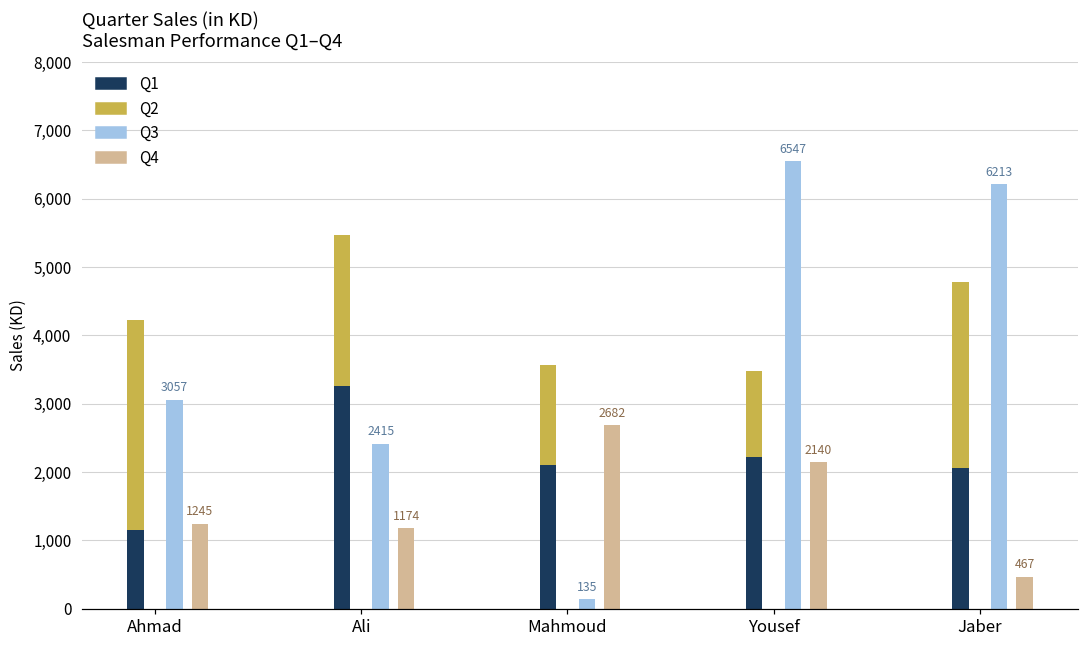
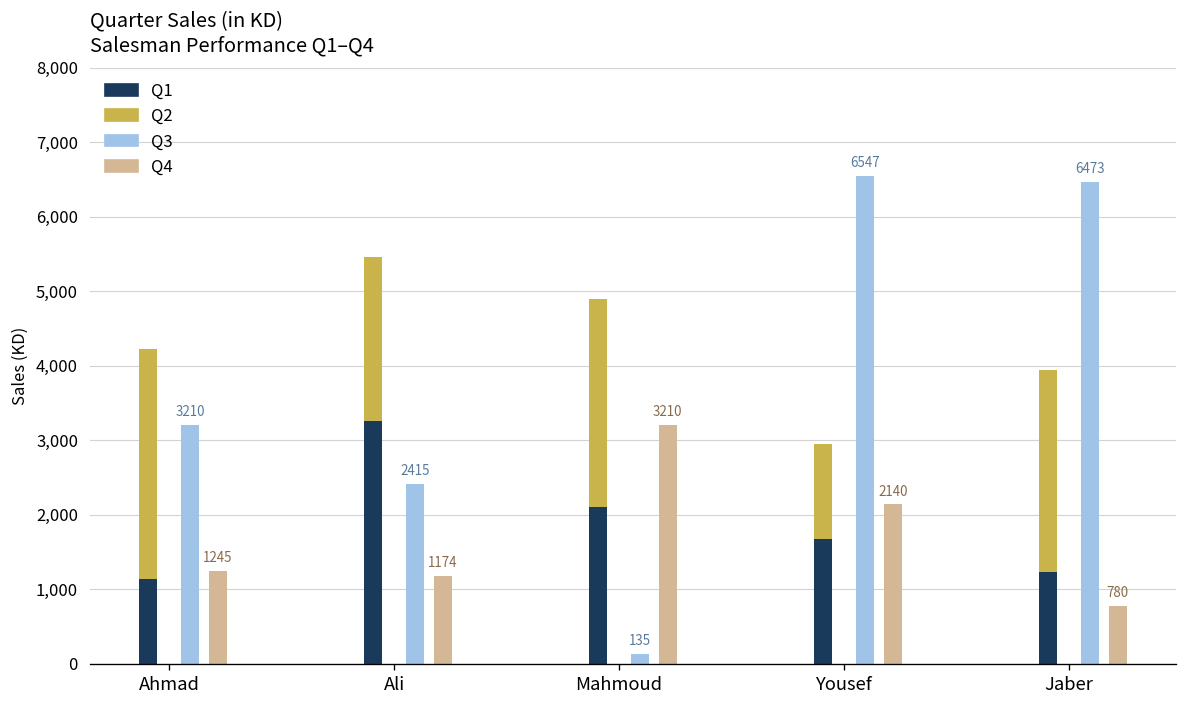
Q3, Ahmad: 3057 -> 3210
Q2, Mahmoud: 1,500 -> 2,800
Q4, Mahmoud: 2682 -> 3210
Q1, Yousef: 2,200 -> 1,700
Q1, Jaber: 2,100 -> 1,200
Q3, Jaber: 6213 -> 6473
Q4, Jaber: 467 -> 780
